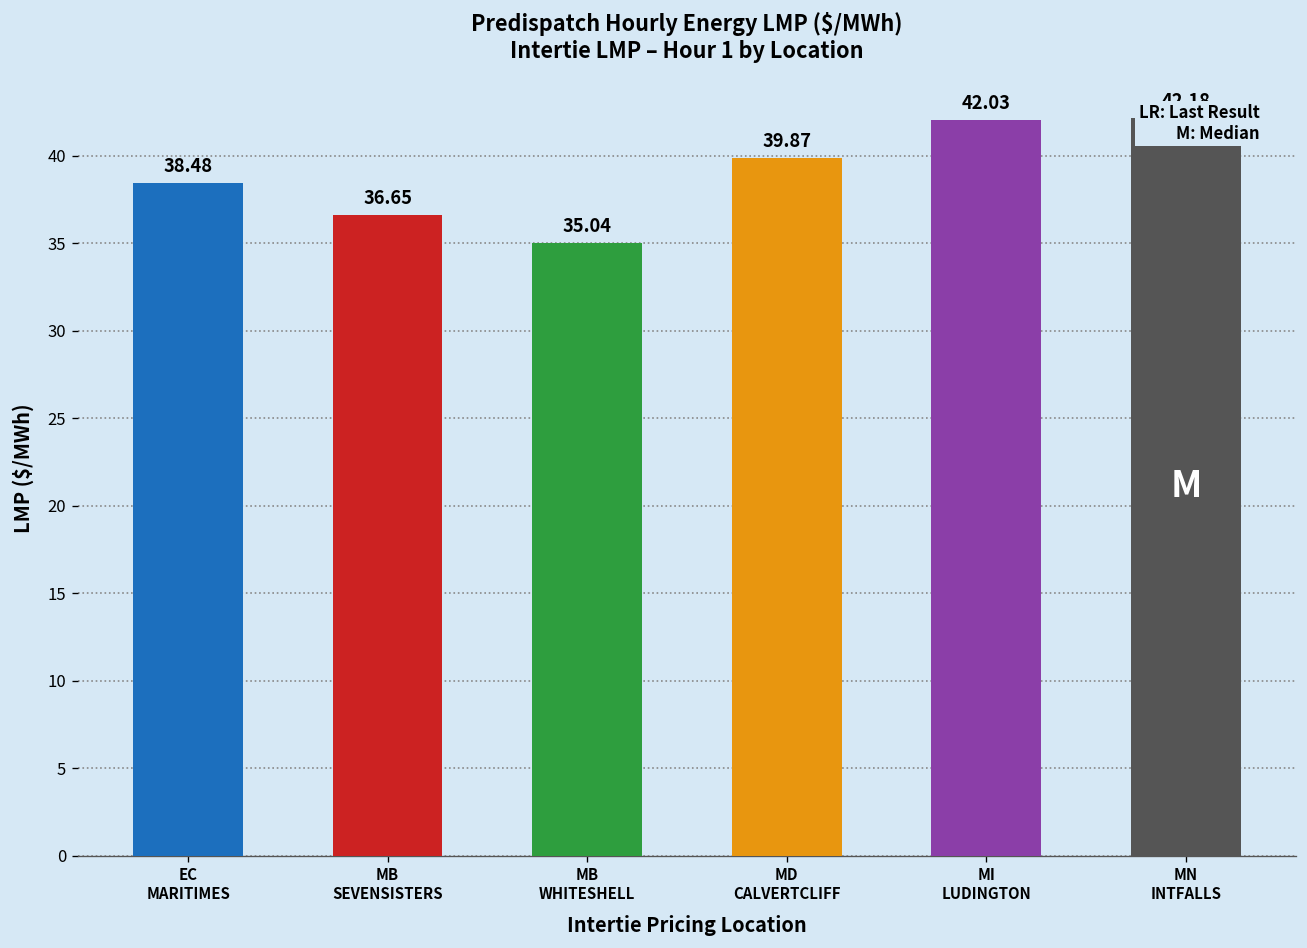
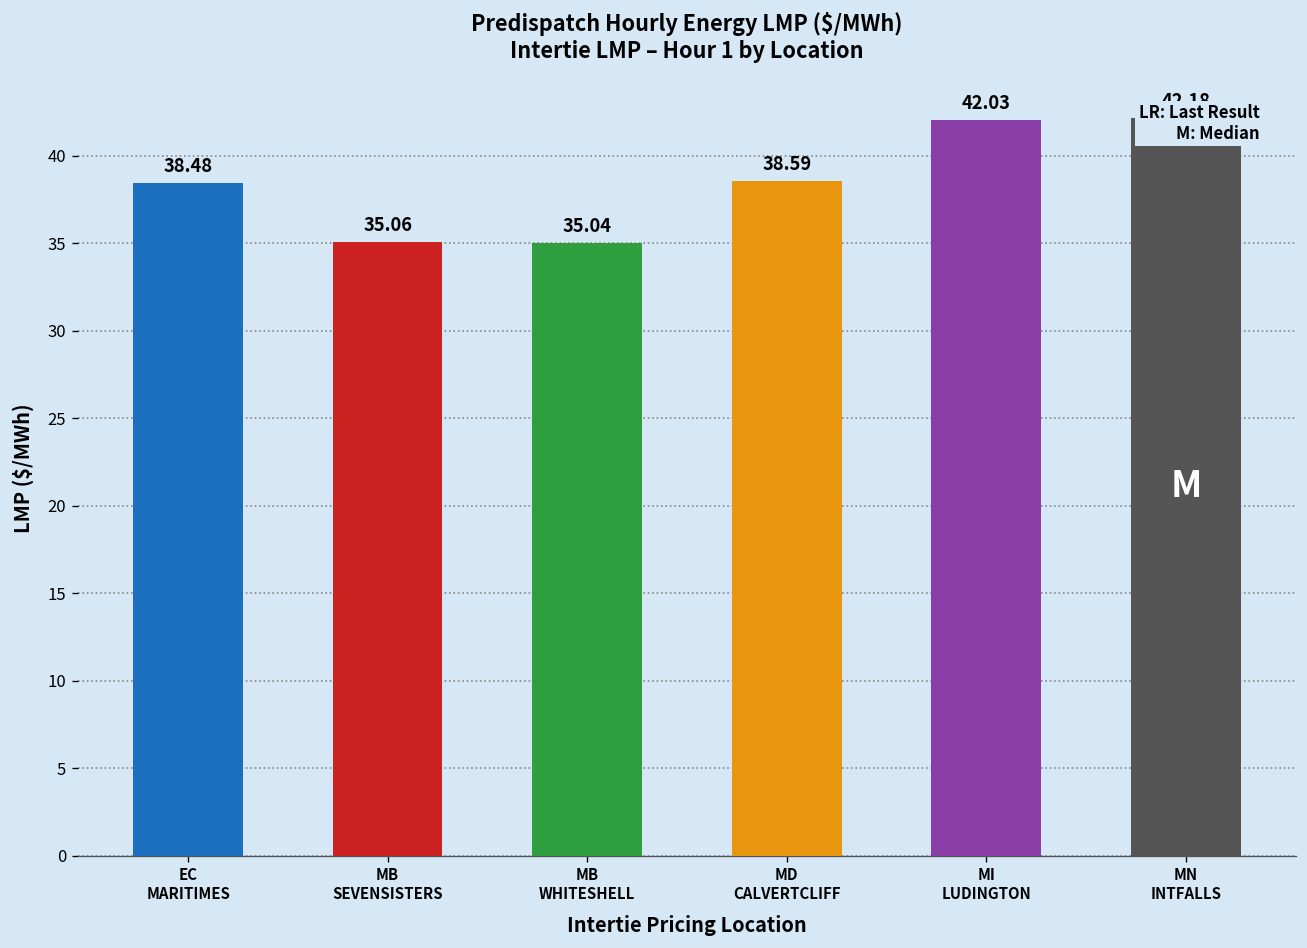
MB SEVENSISTERS: 36.65 -> 35.06
MD CALVERTCLIFF: 39.87 -> 38.59
